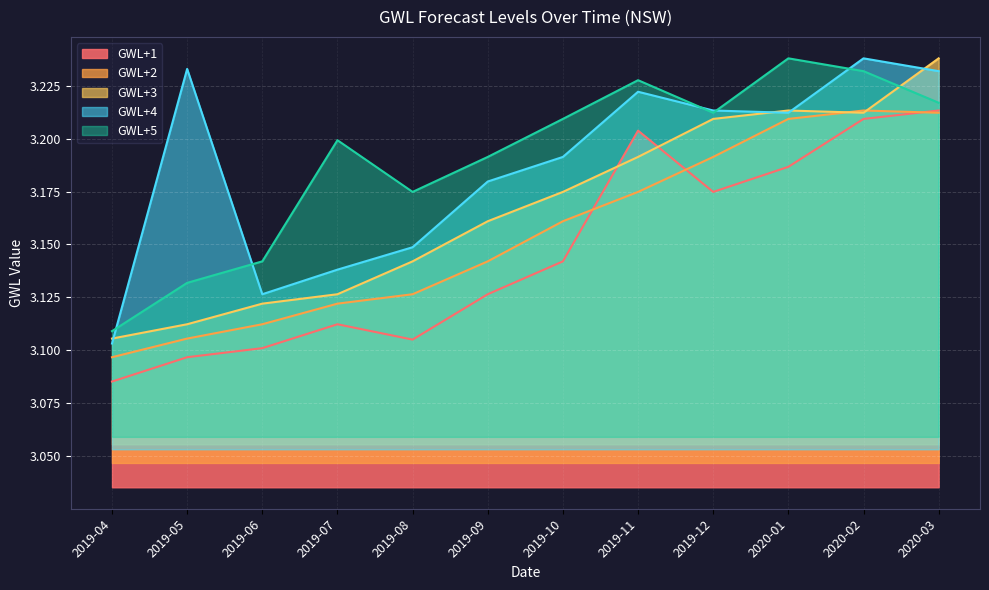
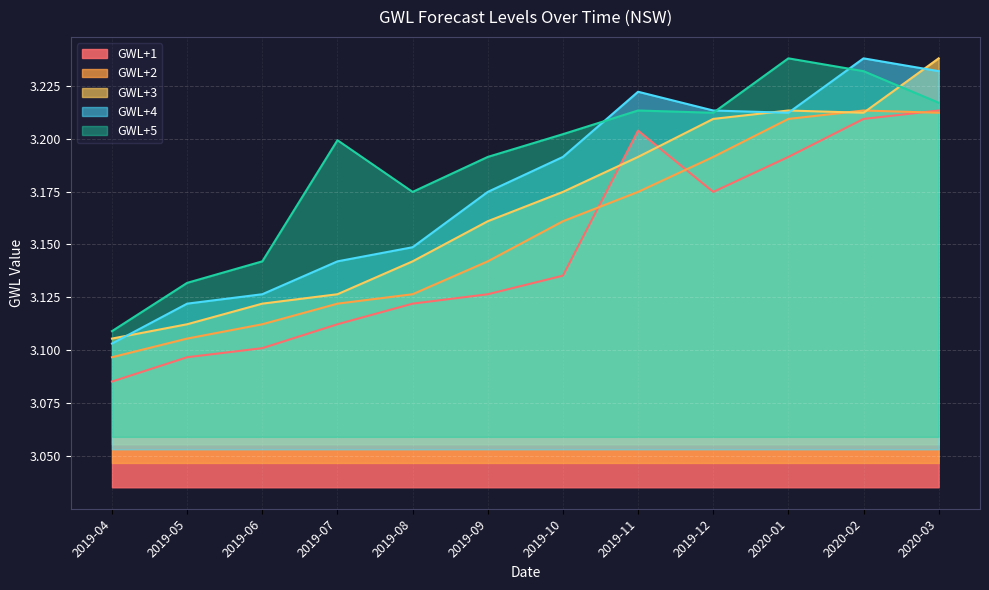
GWL+4, 2019-05: 3.233 -> 3.122
GWL+4, 2019-07: 3.138 -> 3.142
GWL+1, 2019-08: 3.105 -> 3.122
GWL+4, 2019-09: 3.180 -> 3.175
GWL+1, 2019-10: 3.142 -> 3.135
GWL+5, 2019-10: 3.209 -> 3.202
GWL+5, 2019-11: 3.228 -> 3.213
GWL+1, 2020-01: 3.187 -> 3.191
